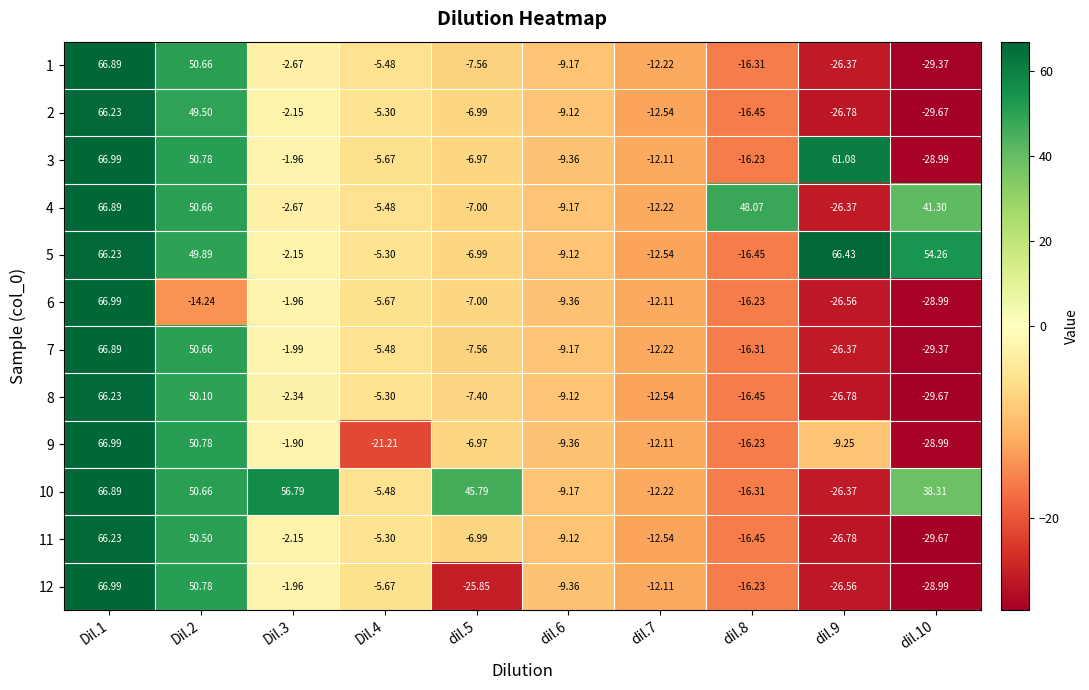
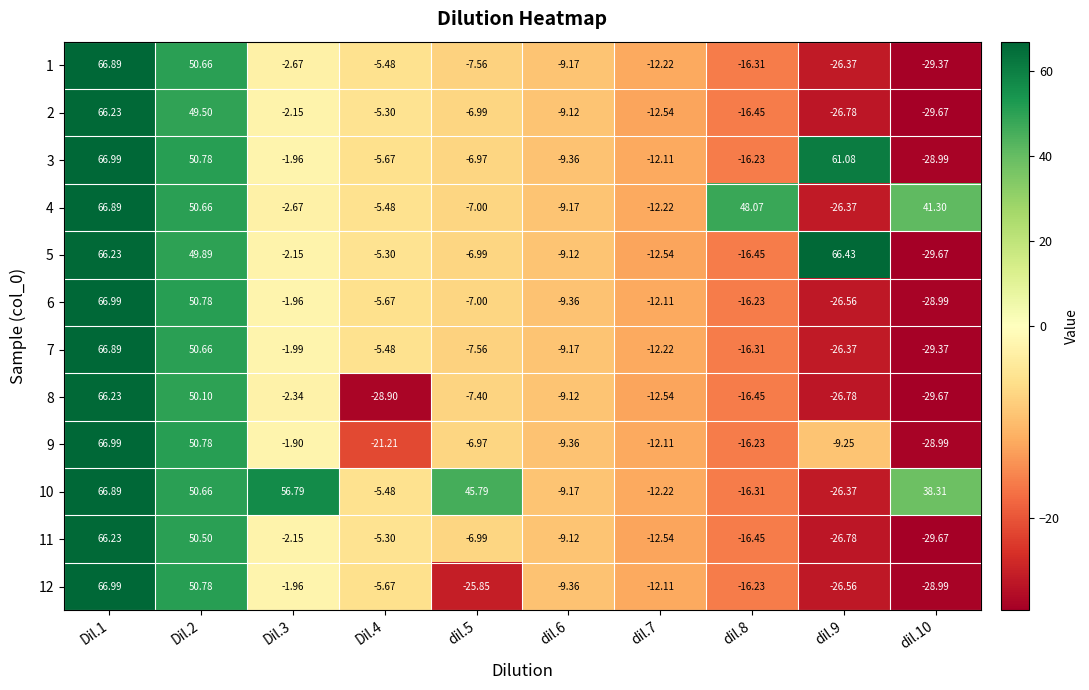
5, dil.10: 54.26 -> -29.67
6, Dil.2: -14.24 -> 50.78
8, Dil.4: -5.30 -> -28.90
